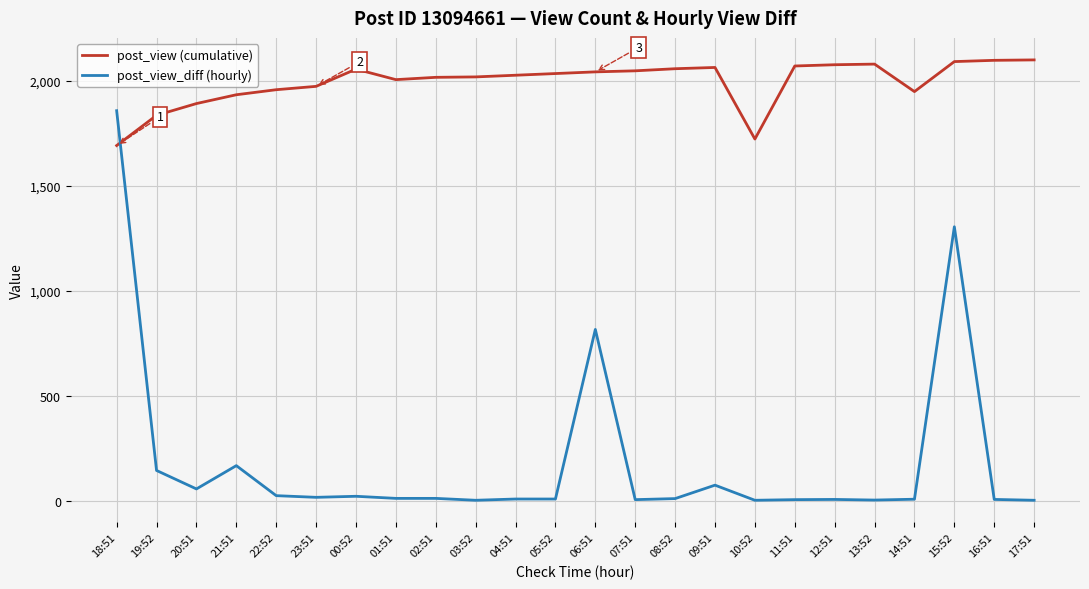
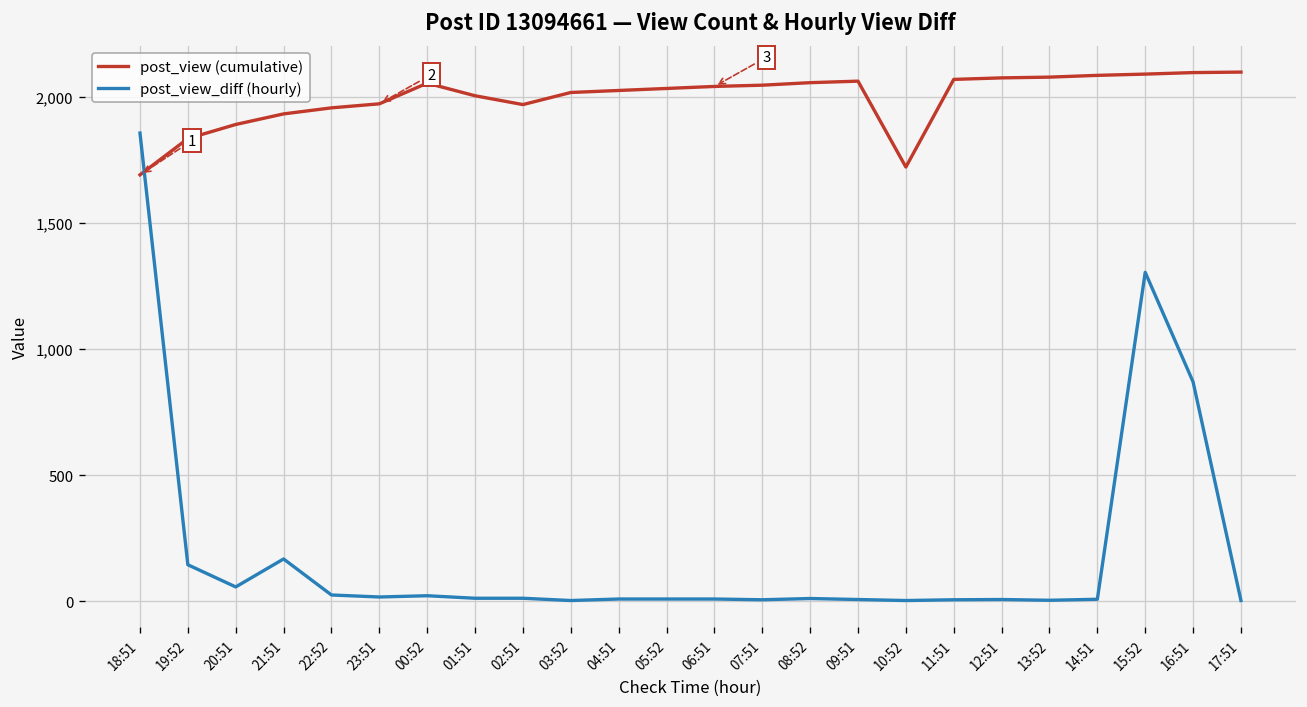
post_view (cumulative), 02:51: 2,020 -> 1,970
post_view_diff (hourly), 06:51: 820 -> 10
post_view_diff (hourly), 09:51: 70 -> 10
post_view (cumulative), 14:51: 1,950 -> 2,090
post_view_diff (hourly), 16:51: 10 -> 870
